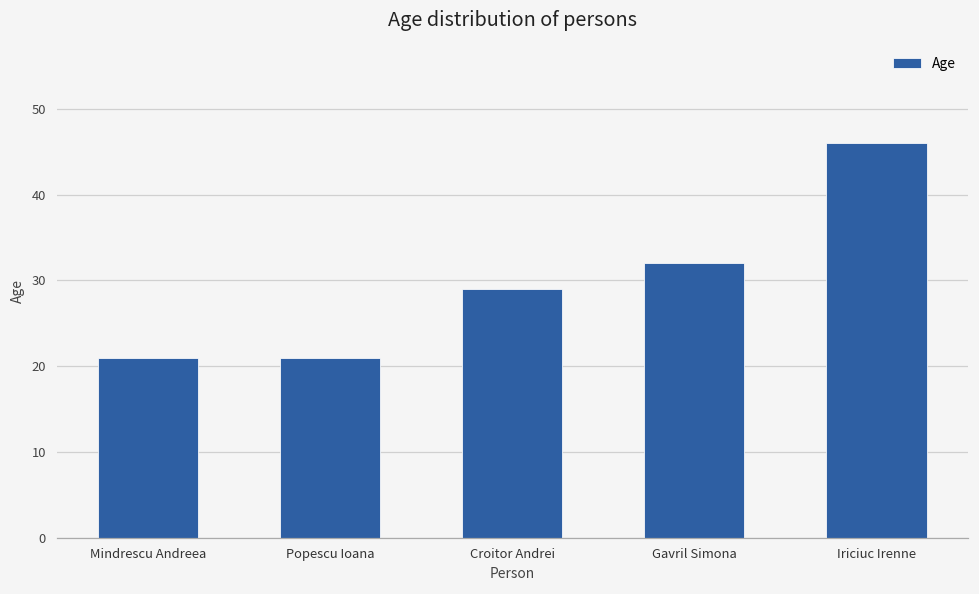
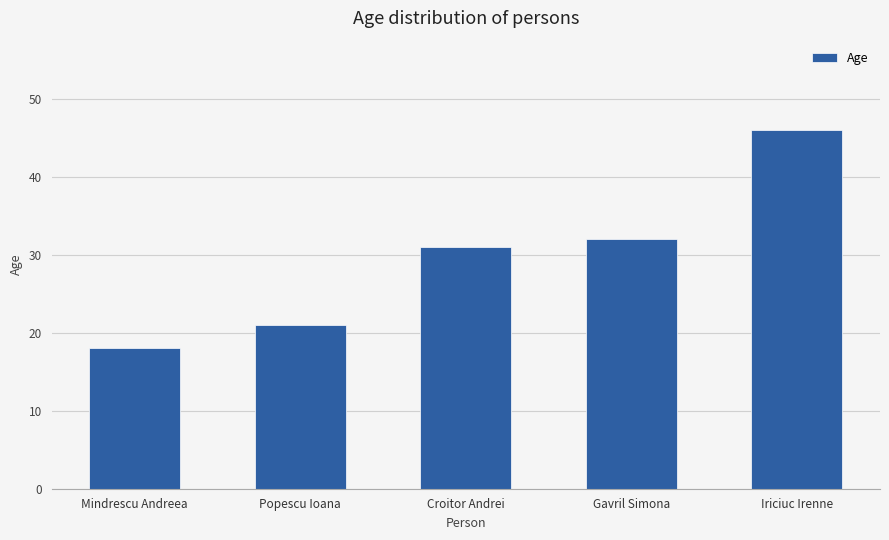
Mindrescu Andreea: 21 -> 18
Croitor Andrei: 29 -> 31
